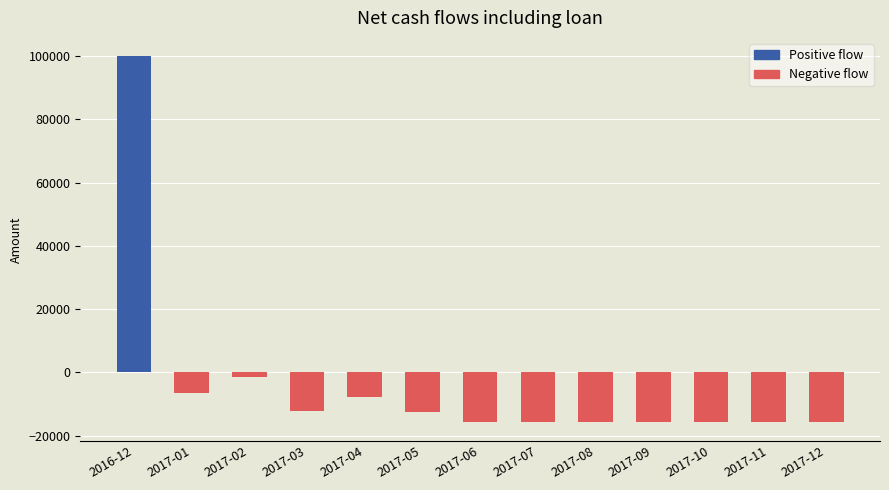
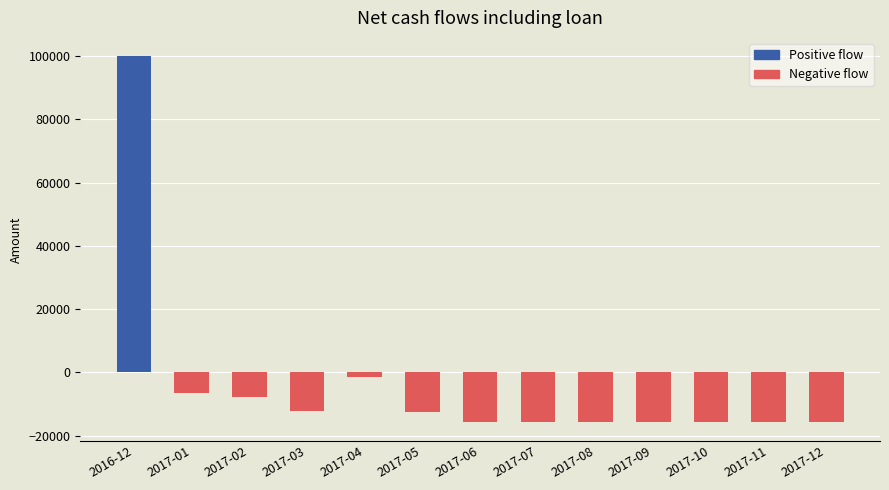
2017-02: -2000 -> -8000
2017-04: -8000 -> -2000
